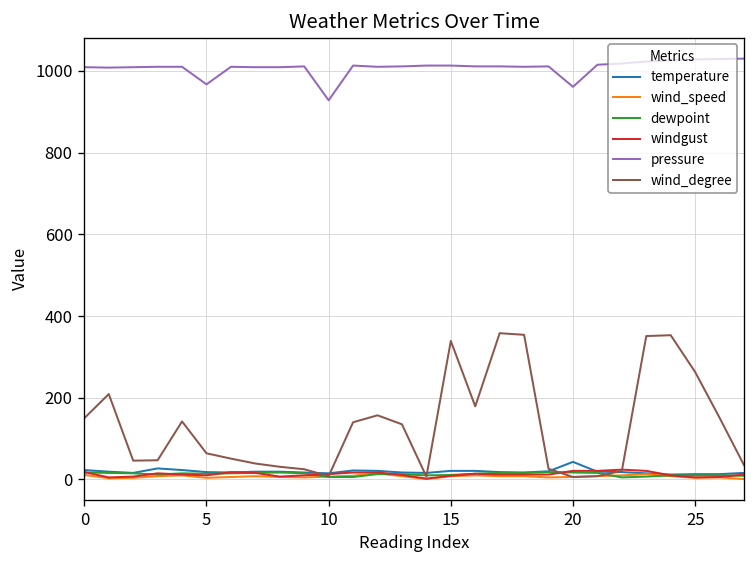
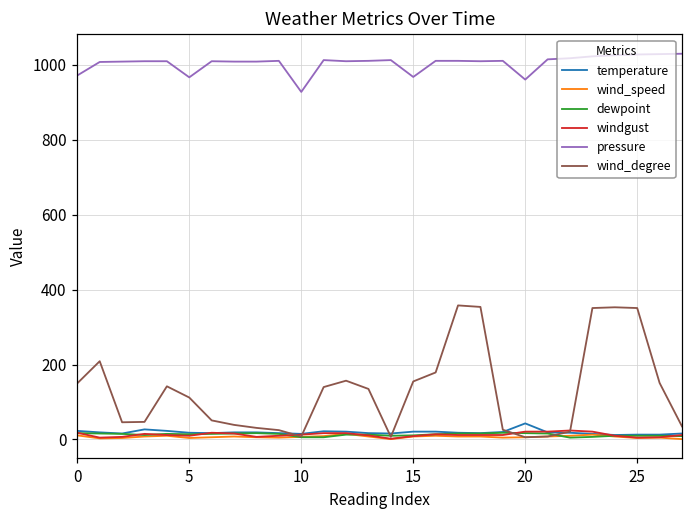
pressure, 0: 1010 -> 970
wind_degree, 5: 60 -> 110
pressure, 15: 1010 -> 970
wind_degree, 15: 340 -> 160
wind_degree, 25: 260 -> 350
